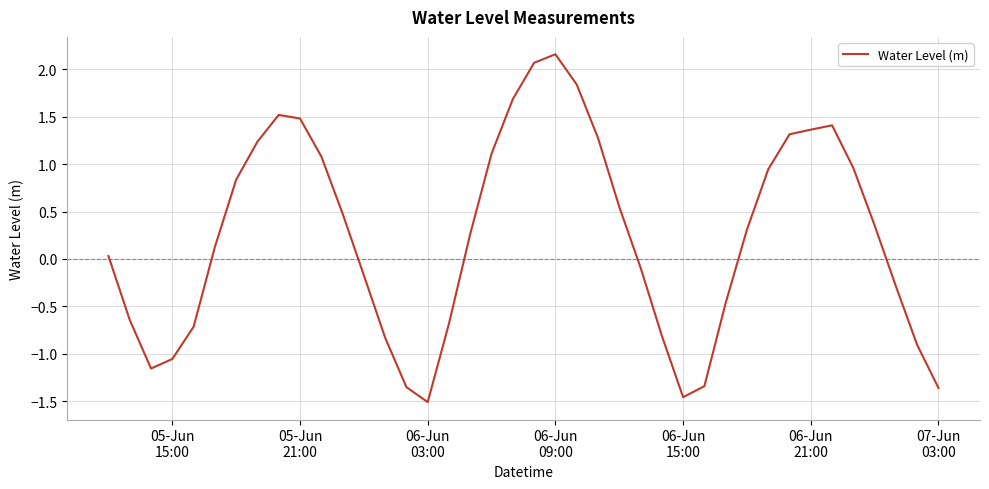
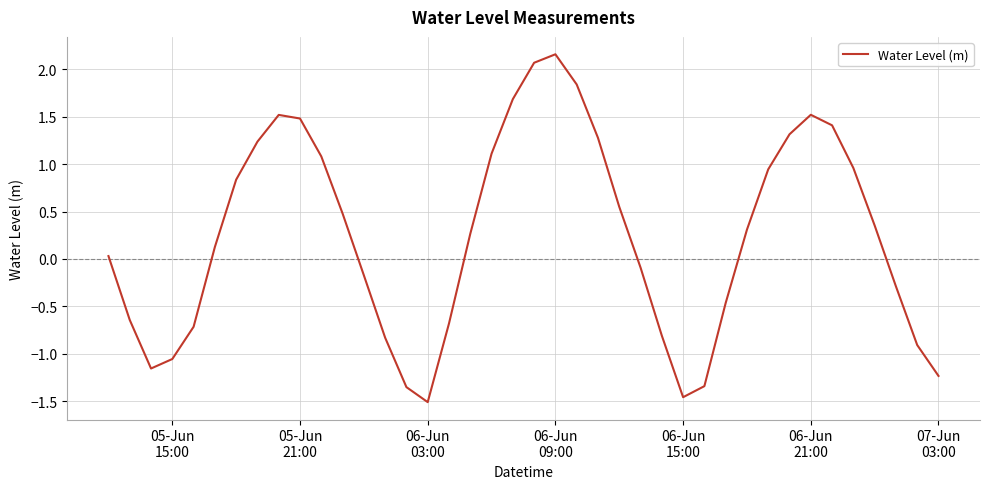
06-Jun 21:00: 1.4 -> 1.5
07-Jun 03:00: -1.4 -> -1.2
